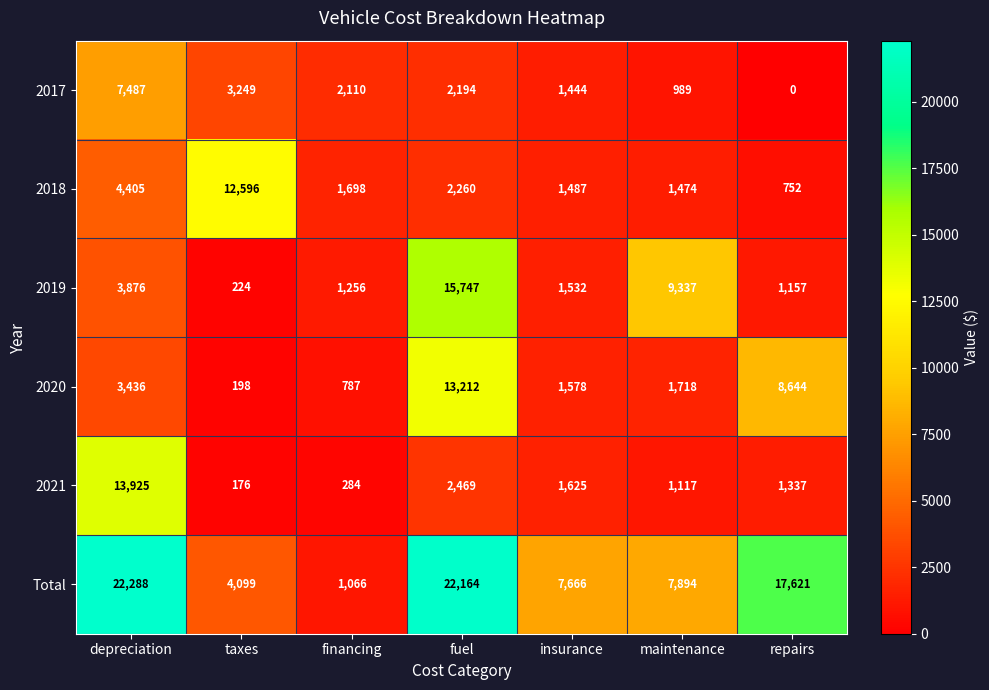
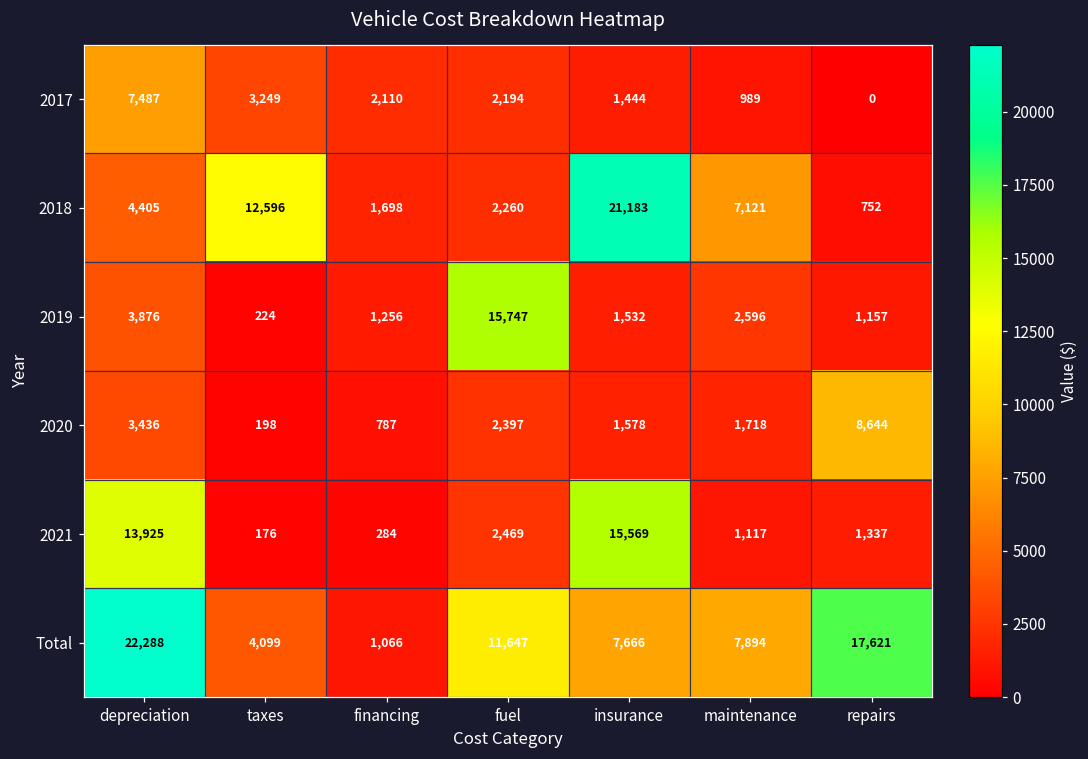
2018, insurance: 1,487 -> 21,183
2018, maintenance: 1,474 -> 7,121
2019, maintenance: 9,337 -> 2,596
2020, fuel: 13,212 -> 2,397
2021, insurance: 1,625 -> 15,569
Total, fuel: 22,164 -> 11,647
